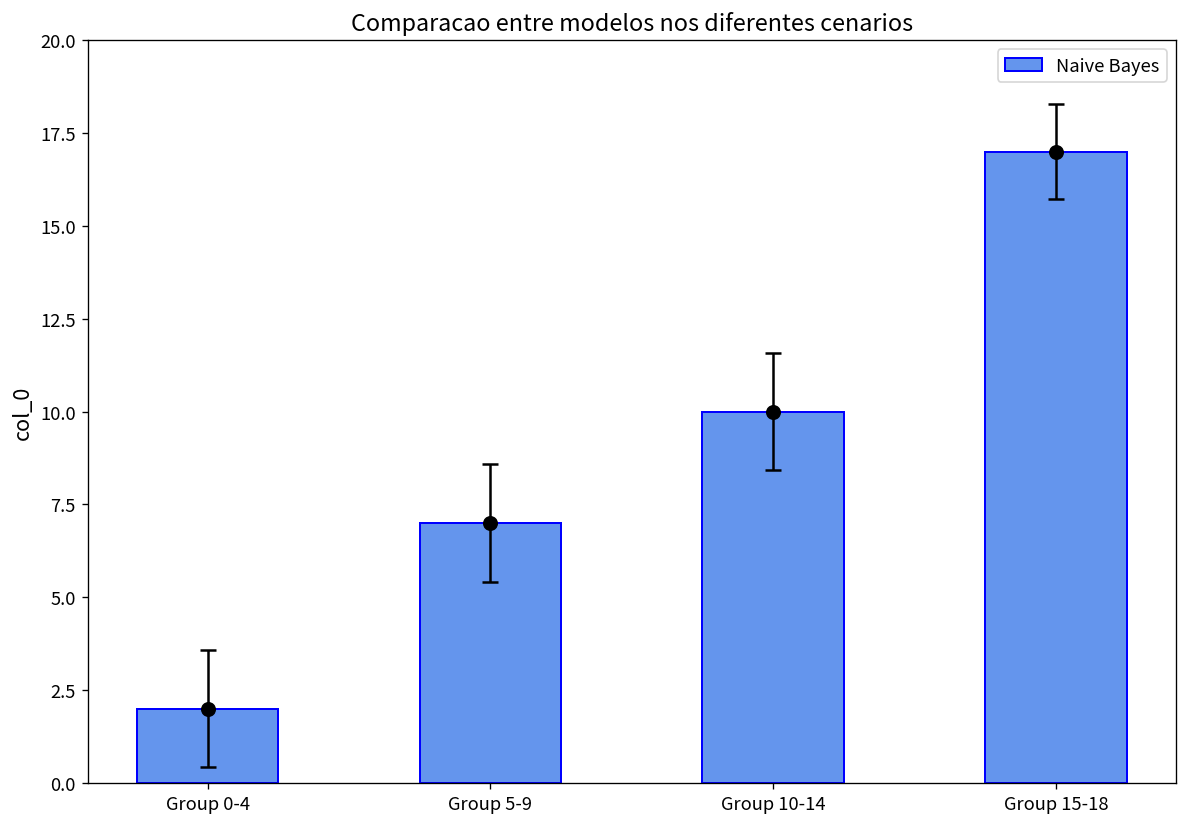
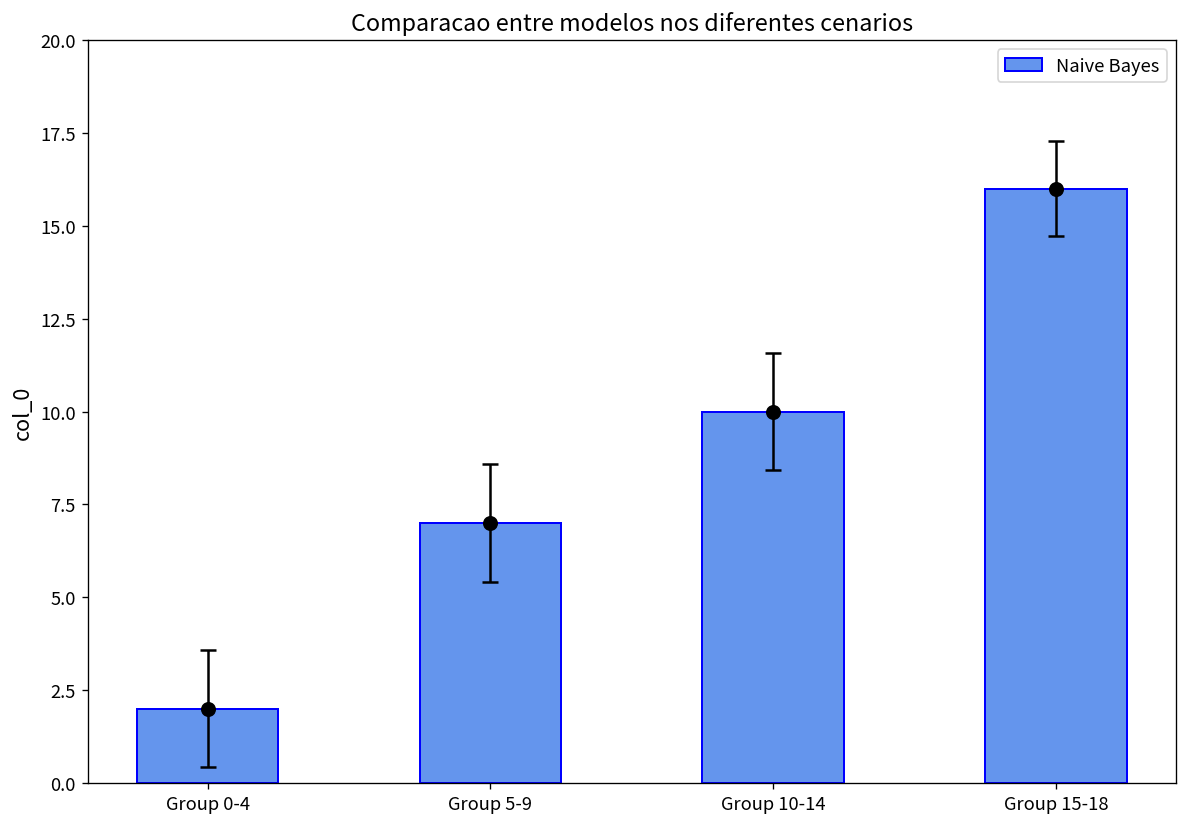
Naive Bayes, Group 15-18: 17 -> 16
